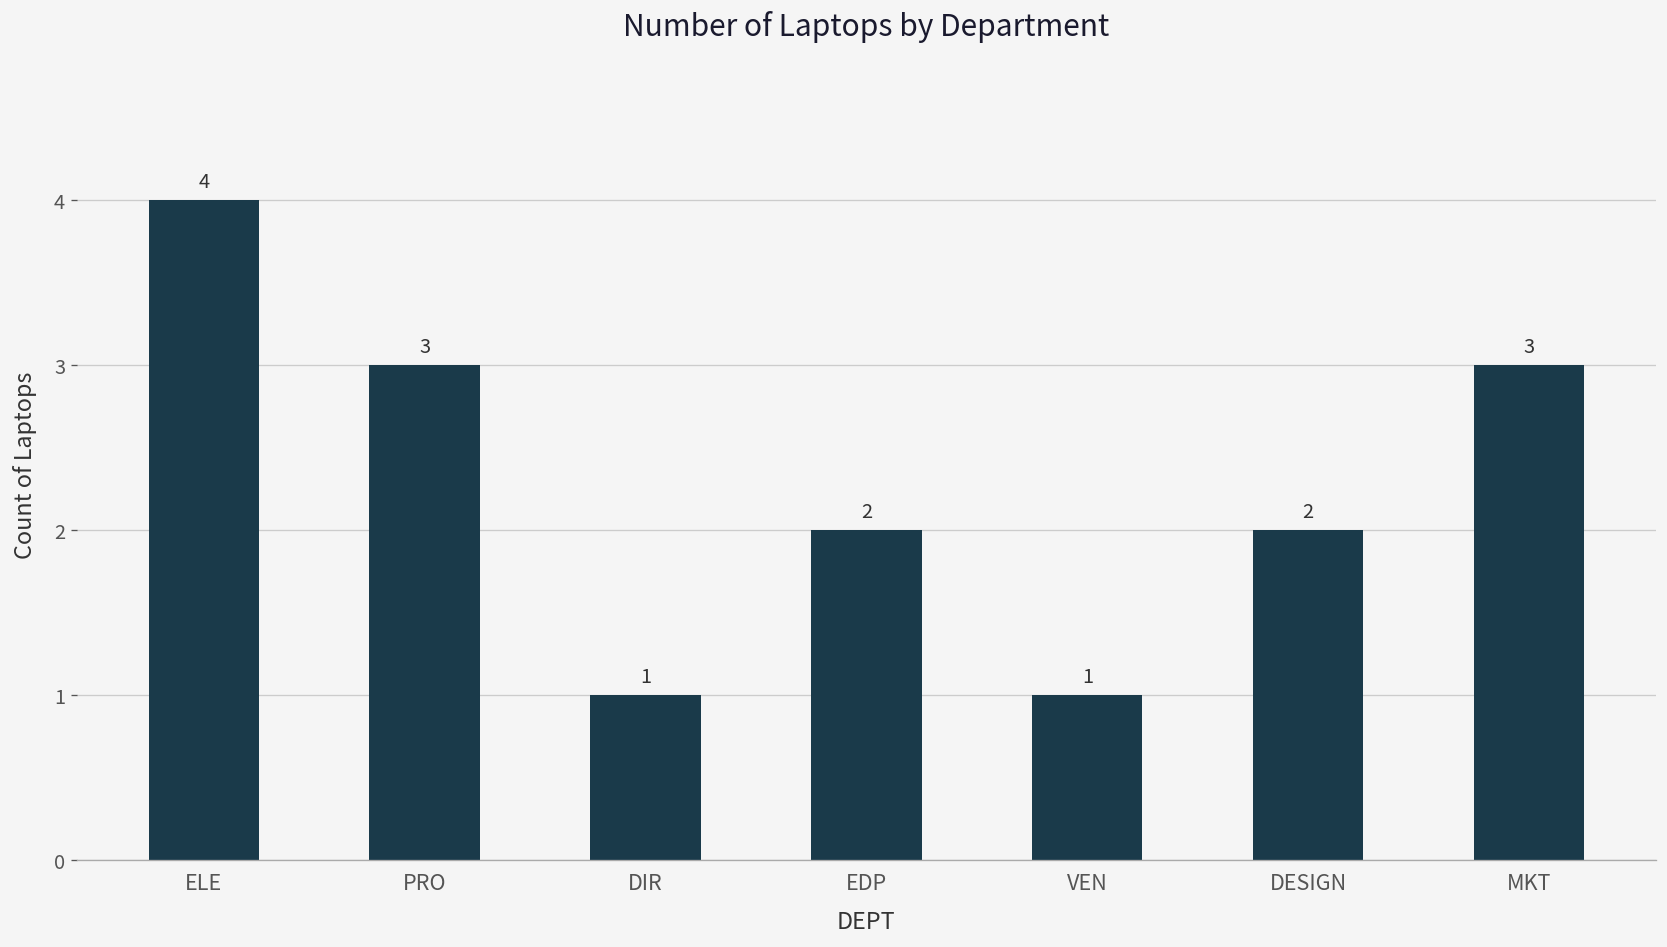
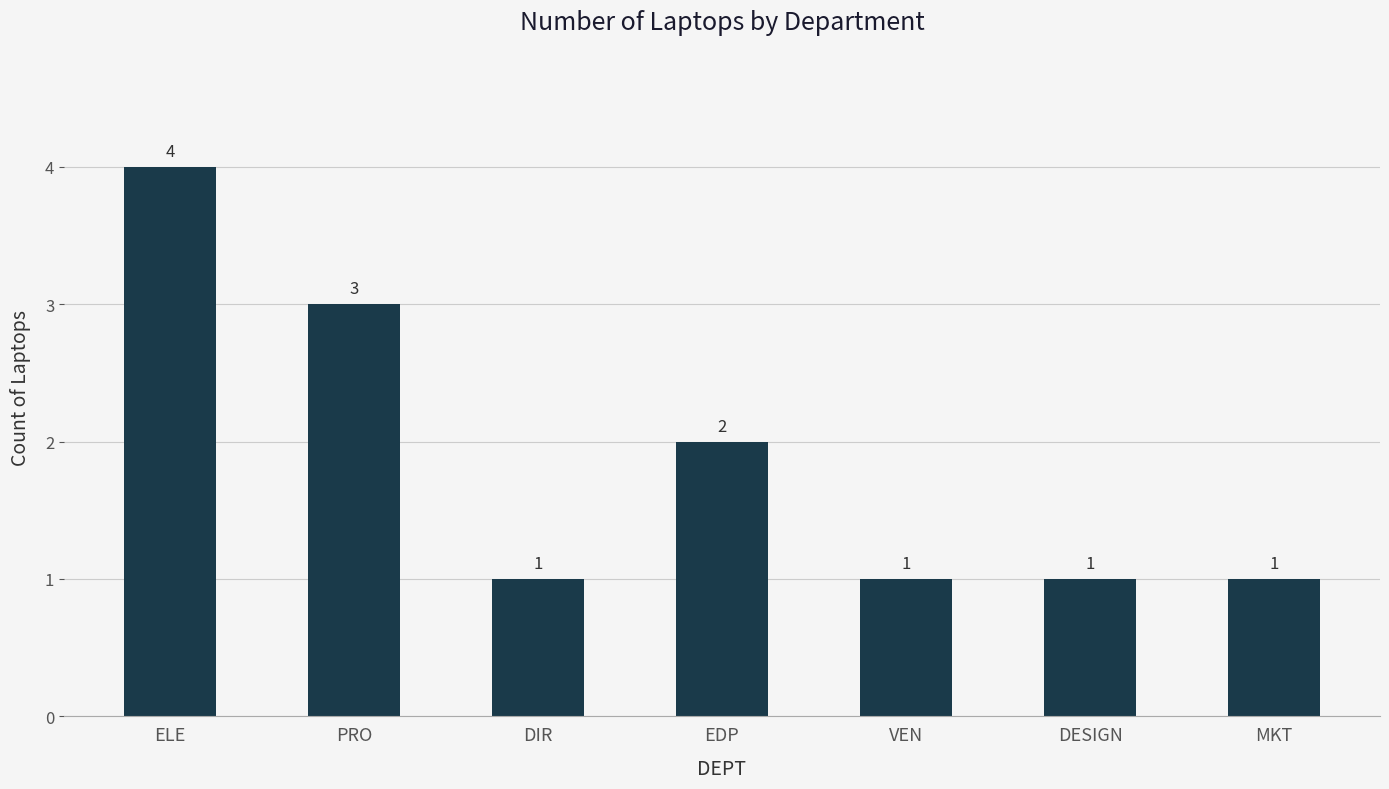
DESIGN: 2 -> 1
MKT: 3 -> 1
